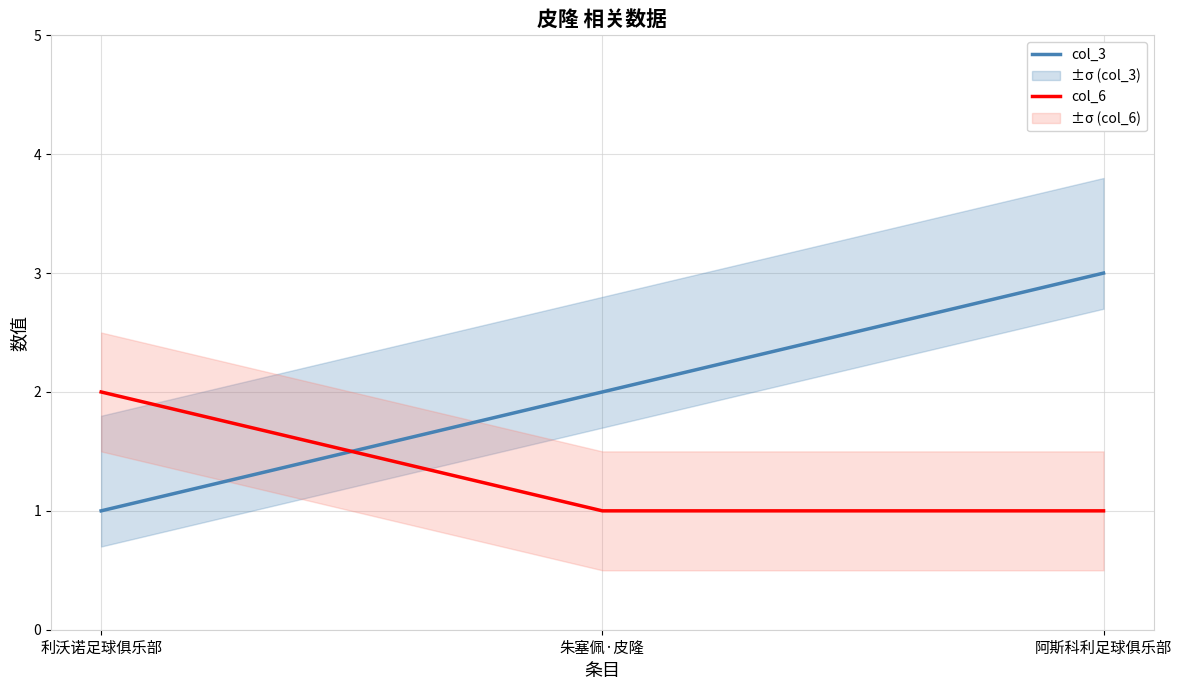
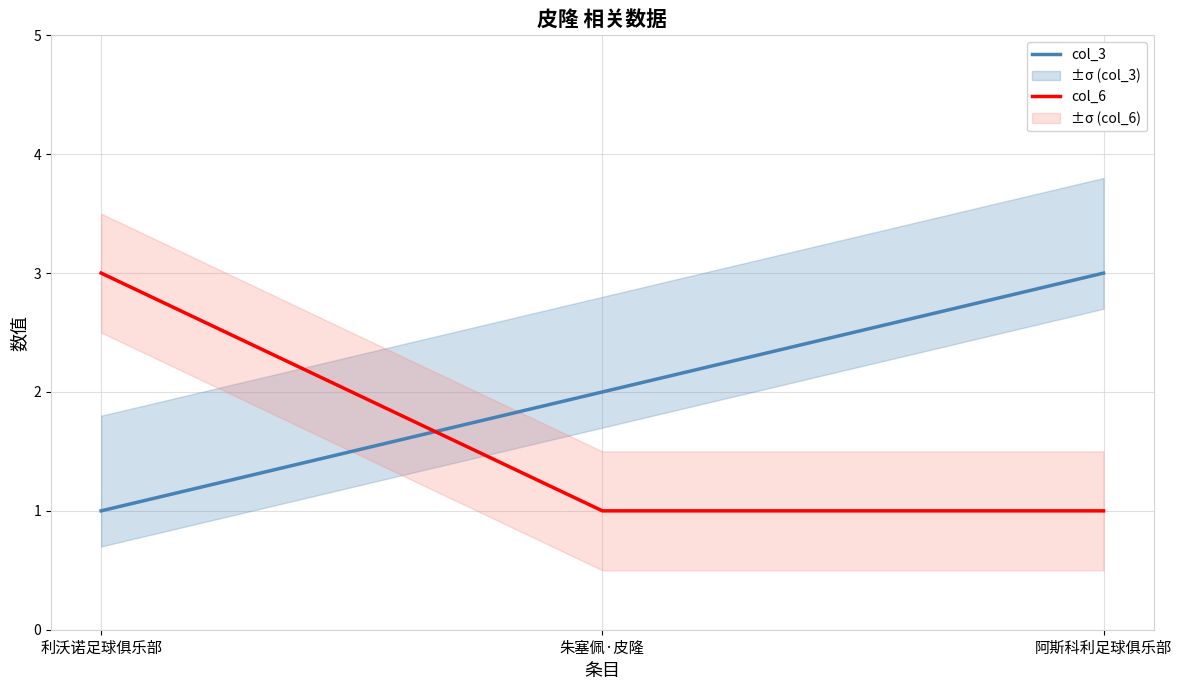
col_6, 利沃诺足球俱乐部: 2 -> 3
